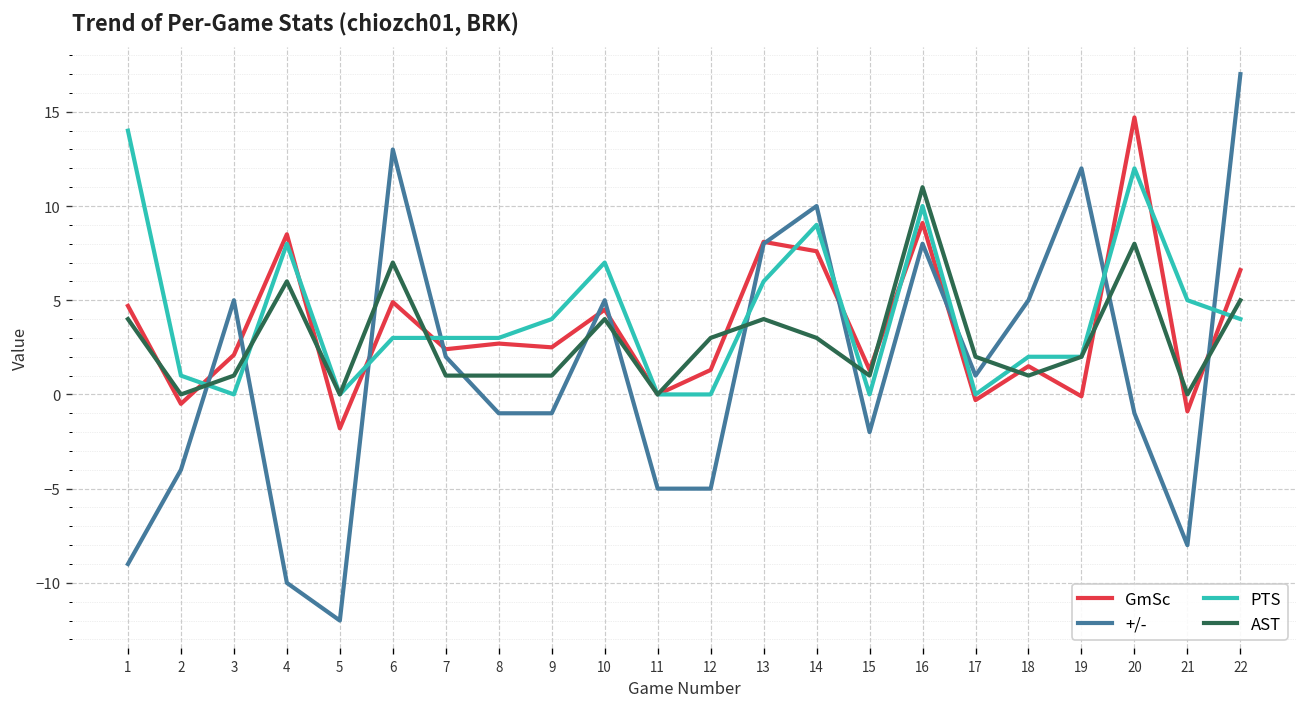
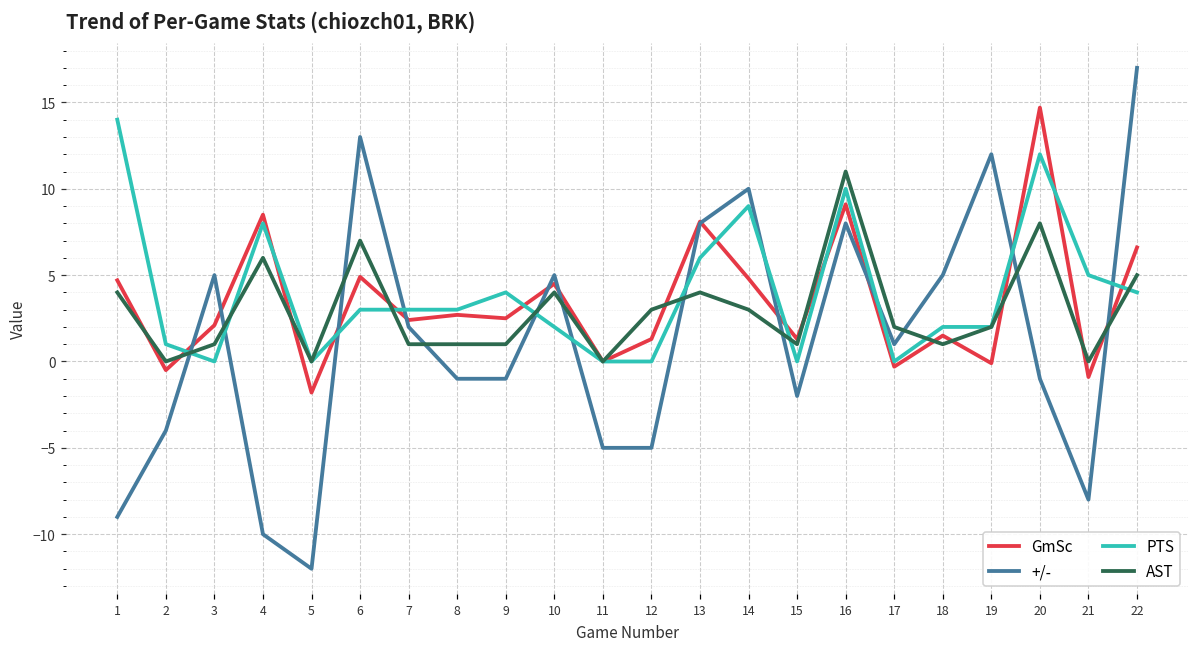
PTS, 10: 7 -> 2
GmSc, 14: 7.6 -> 4.8
